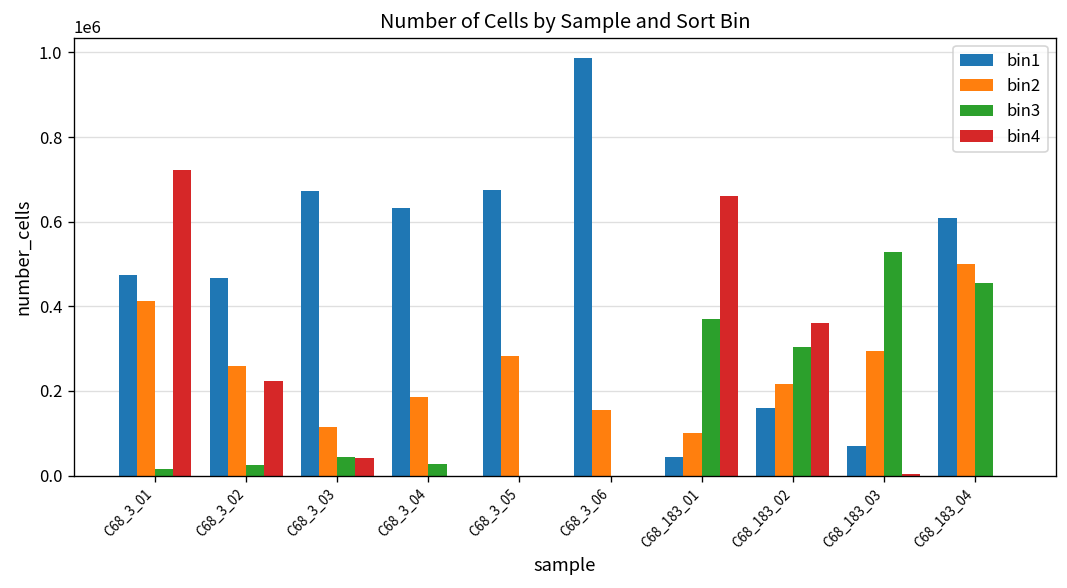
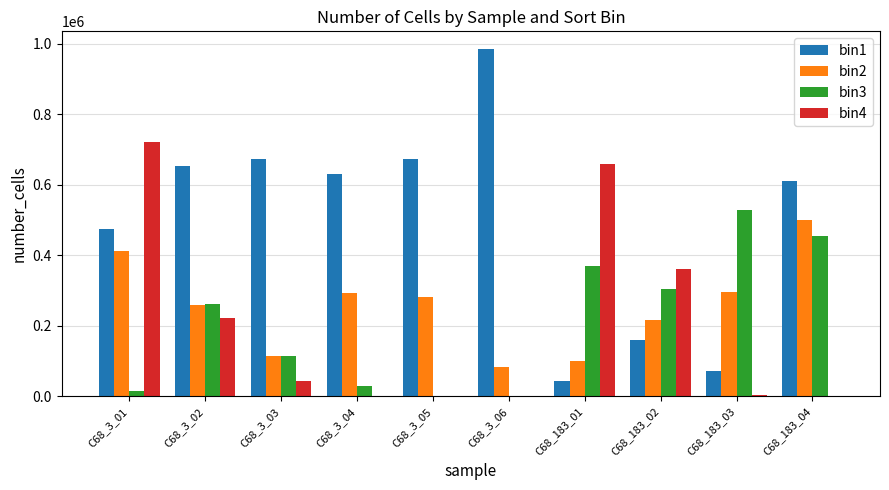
bin1, C68_3_02: 470000 -> 650000
bin3, C68_3_02: 20000 -> 260000
bin3, C68_3_03: 40000 -> 120000
bin2, C68_3_04: 190000 -> 290000
bin2, C68_3_06: 150000 -> 80000
